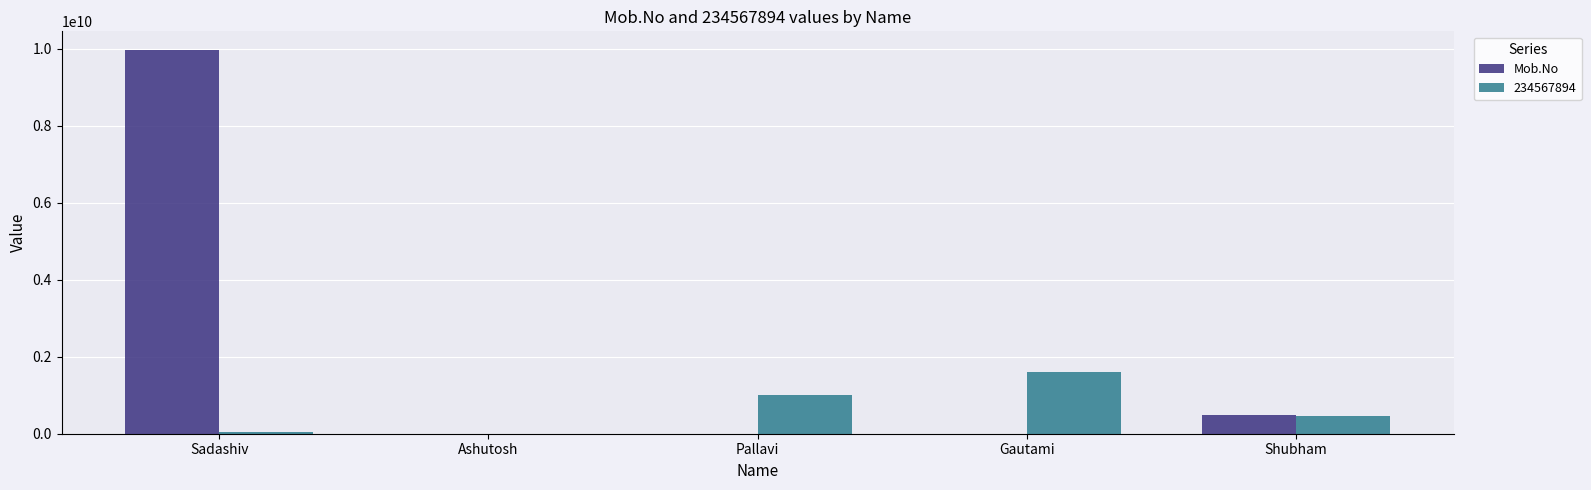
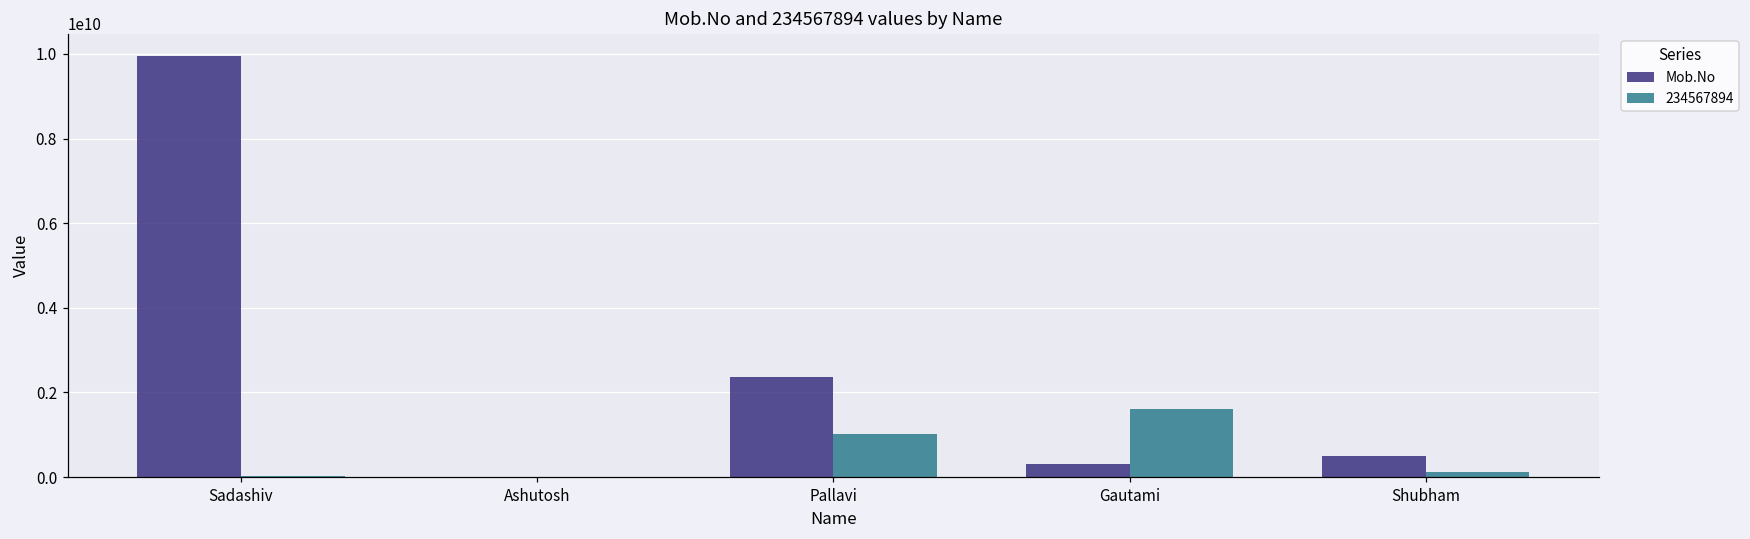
Mob.No, Pallavi: 0 -> 2400000000
Mob.No, Gautami: 0 -> 300000000
234567894, Shubham: 500000000 -> 100000000
